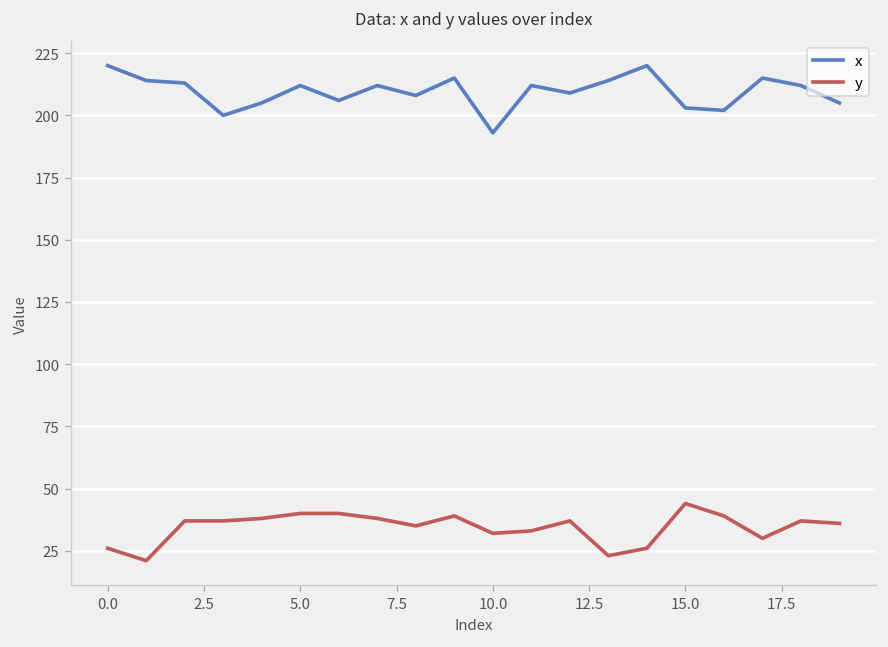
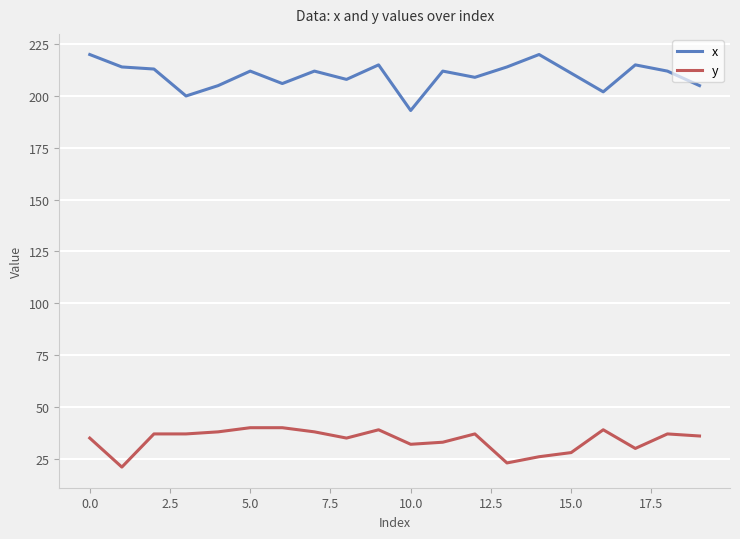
y, 0.0: 26 -> 35
x, 15.0: 203 -> 211
y, 15.0: 44 -> 28
